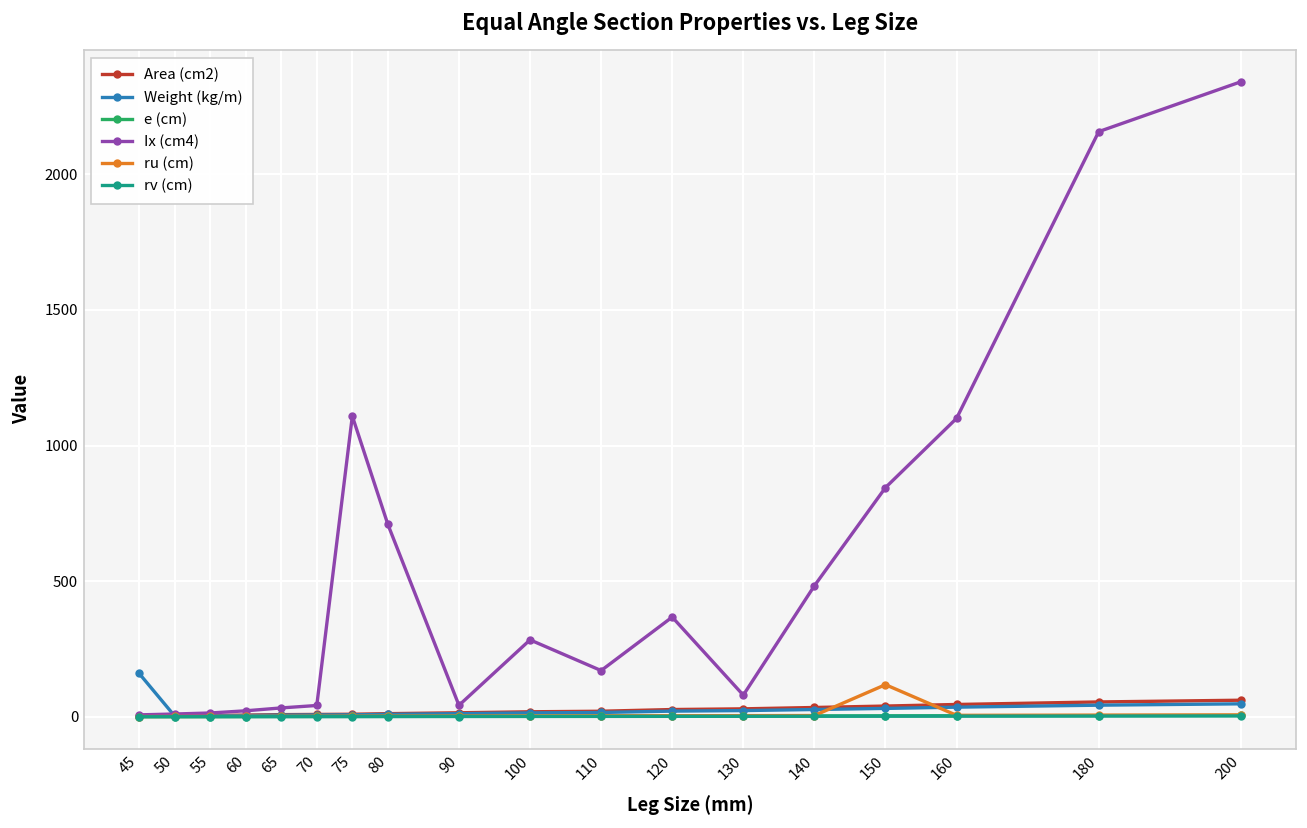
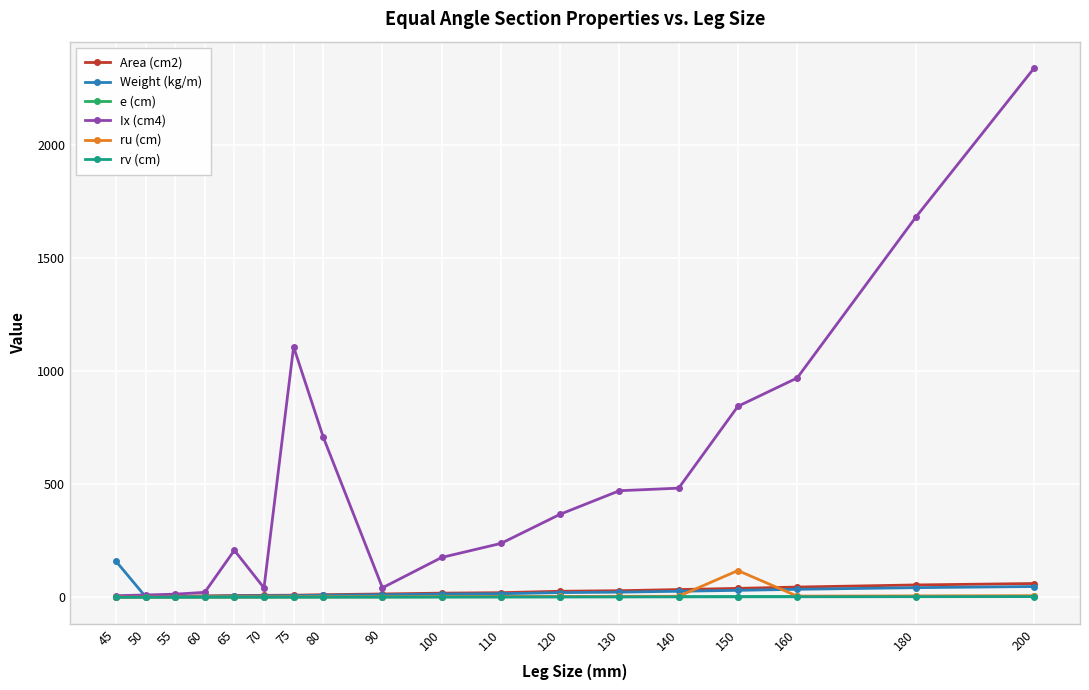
Ix (cm4), 65: 30 -> 210
Ix (cm4), 100: 280 -> 180
Ix (cm4), 110: 170 -> 240
Ix (cm4), 130: 80 -> 470
Ix (cm4), 160: 1100 -> 970
Ix (cm4), 180: 2160 -> 1680
